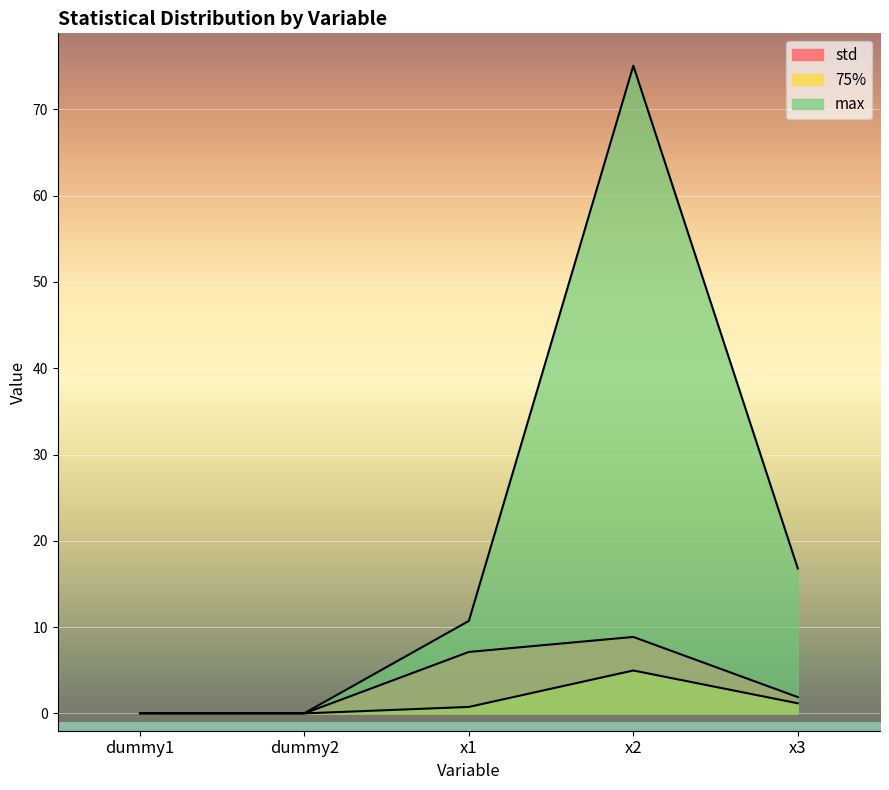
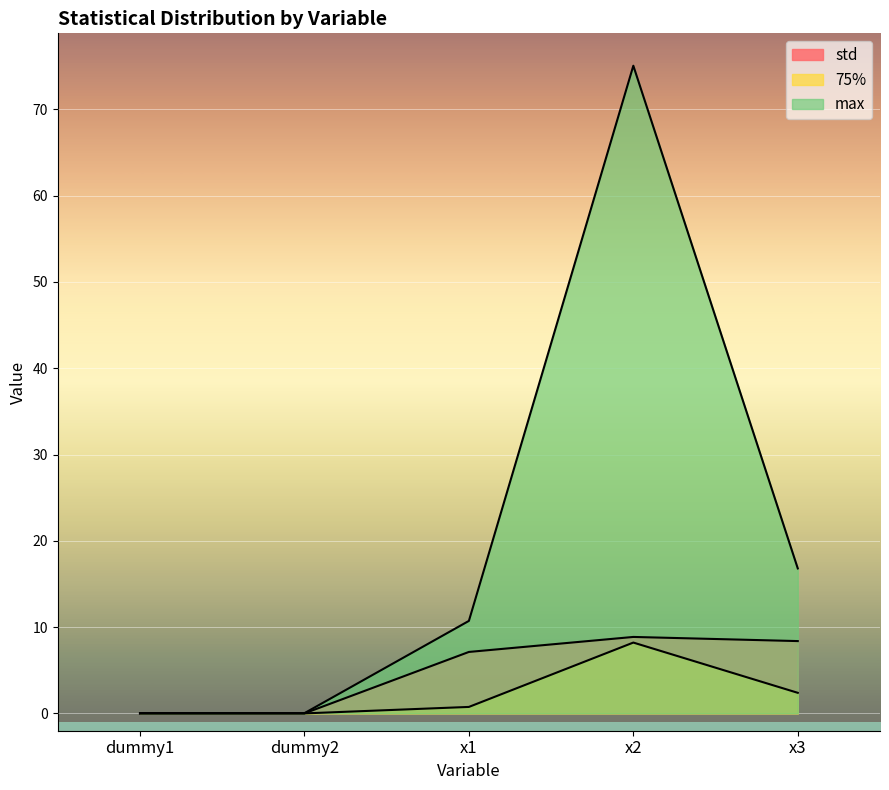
75%, x2: 5 -> 8
std, x3: 2 -> 8
75%, x3: 1 -> 2
